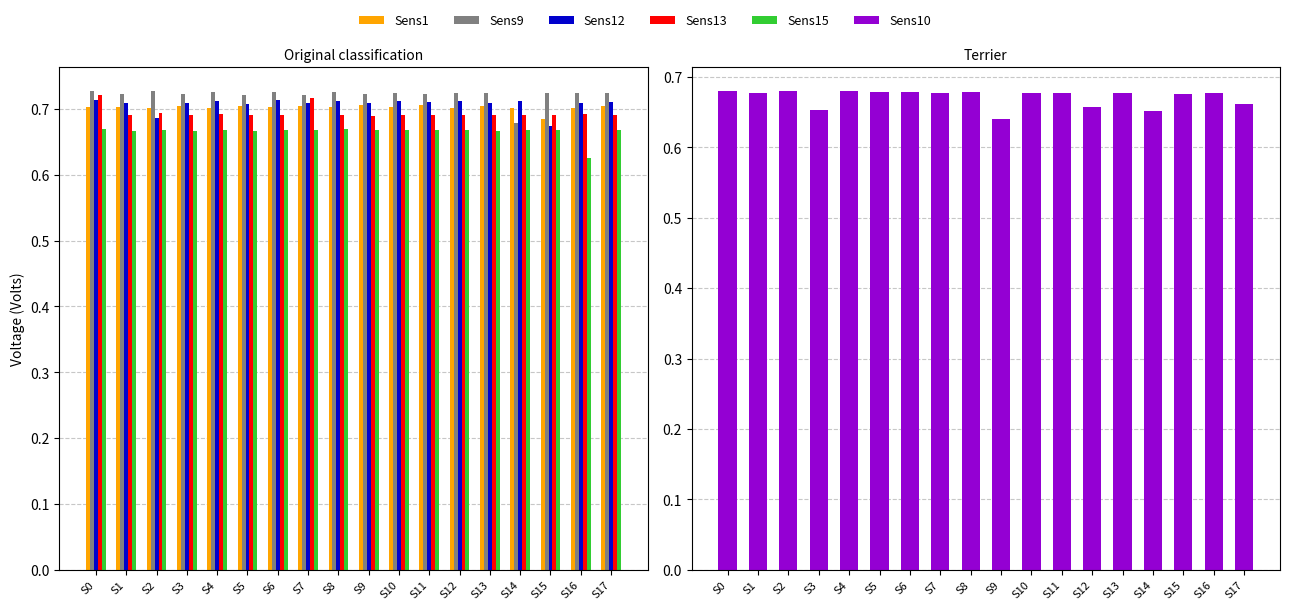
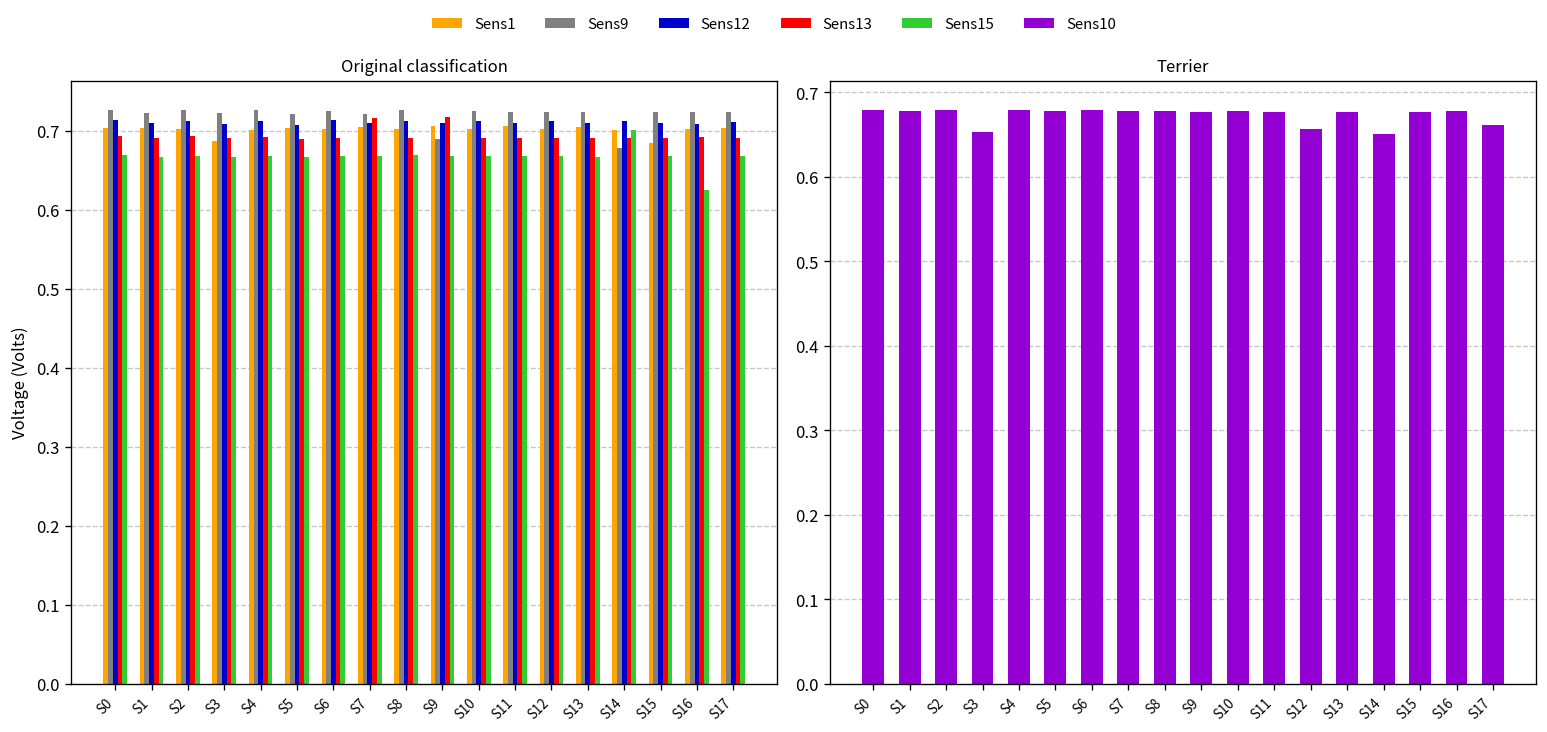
Original classification, Sens13, S0: 0.72 -> 0.69
Original classification, Sens12, S2: 0.69 -> 0.71
Original classification, Sens1, S3: 0.70 -> 0.69
Original classification, Sens9, S9: 0.72 -> 0.69
Original classification, Sens13, S9: 0.69 -> 0.72
Original classification, Sens15, S14: 0.67 -> 0.70
Original classification, Sens12, S15: 0.67 -> 0.71
Terrier, S9: 0.64 -> 0.68
